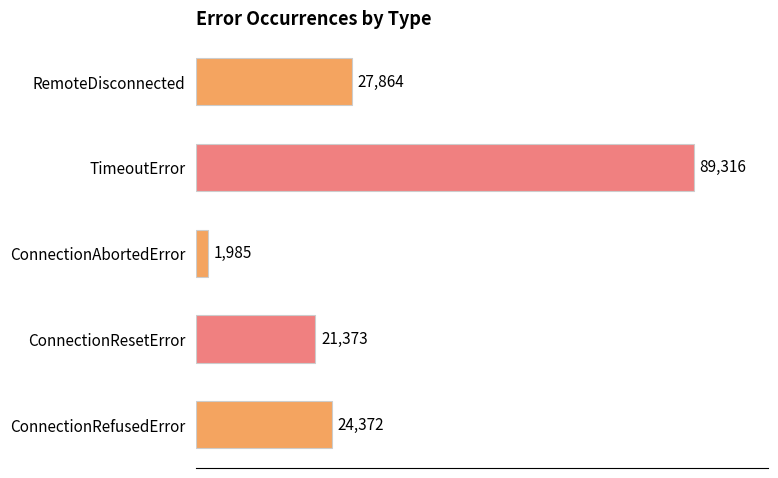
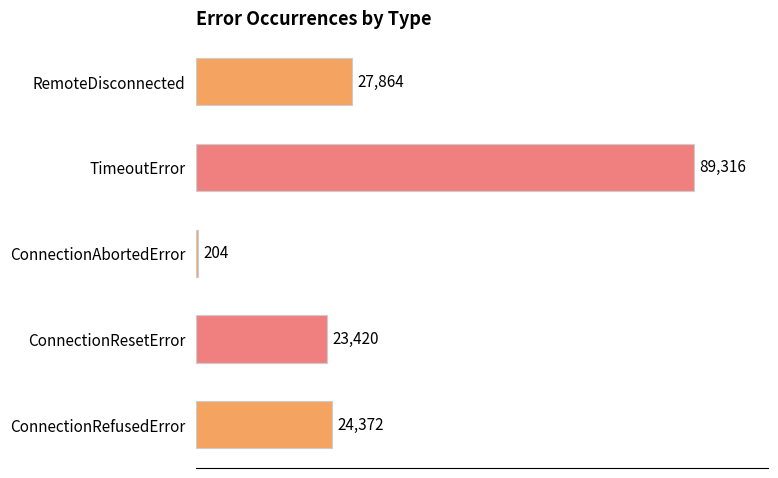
ConnectionAbortedError: 1,985 -> 204
ConnectionResetError: 21,373 -> 23,420
